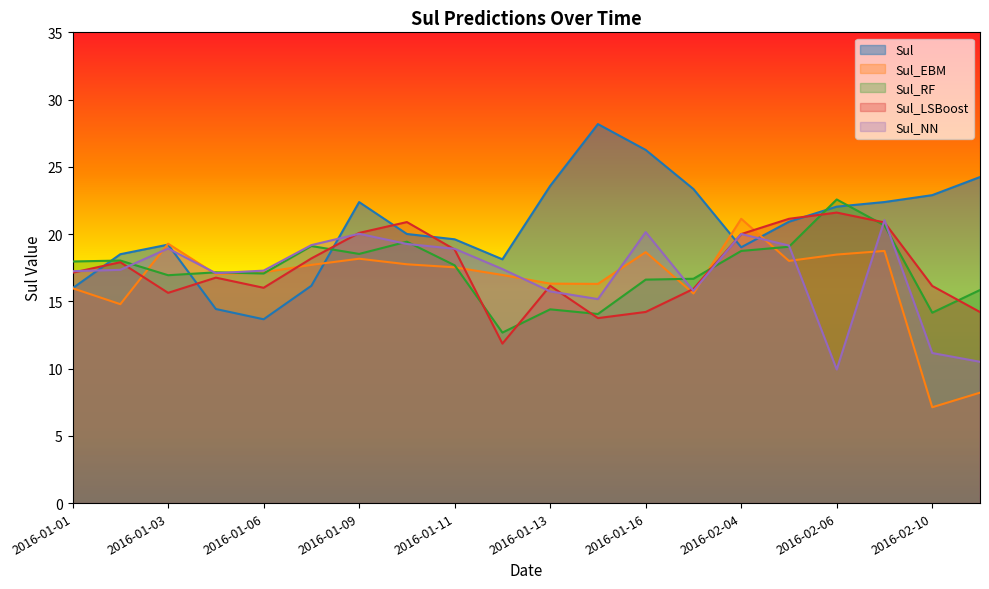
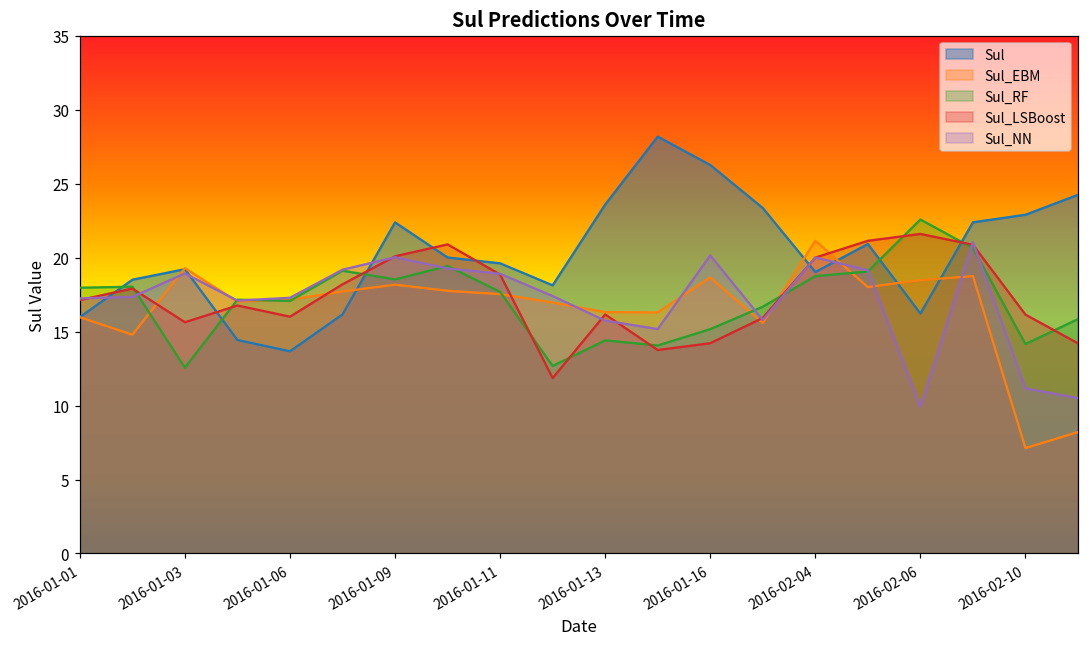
Sul_RF, 2016-01-03: 16.9 -> 12.6
Sul_RF, 2016-01-16: 16.6 -> 15.2
Sul, 2016-02-06: 22.0 -> 16.2
